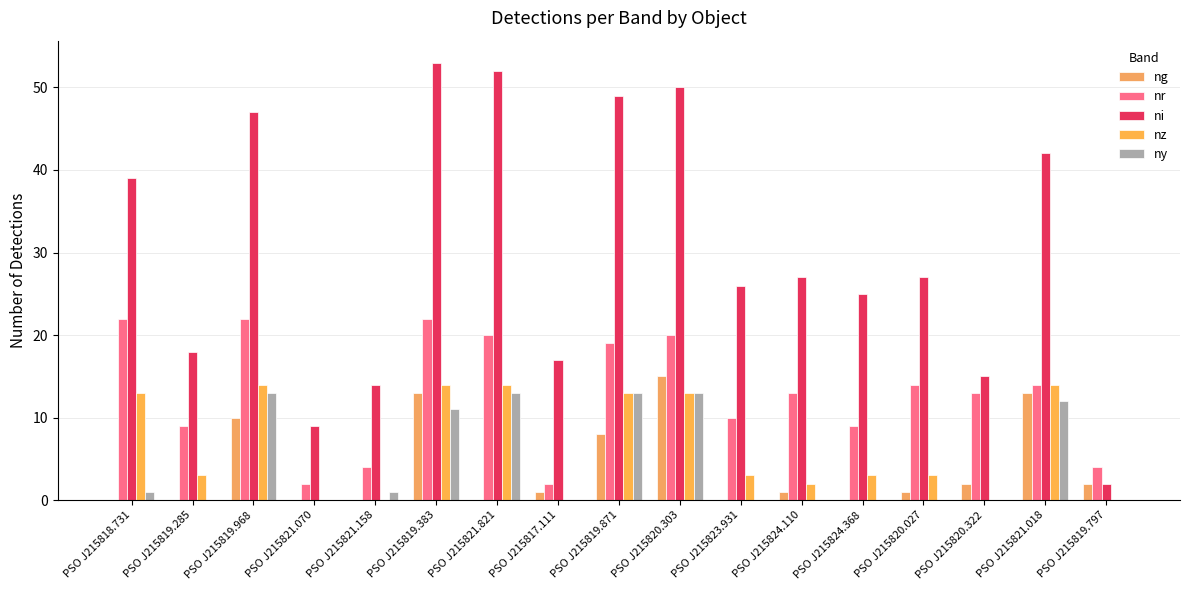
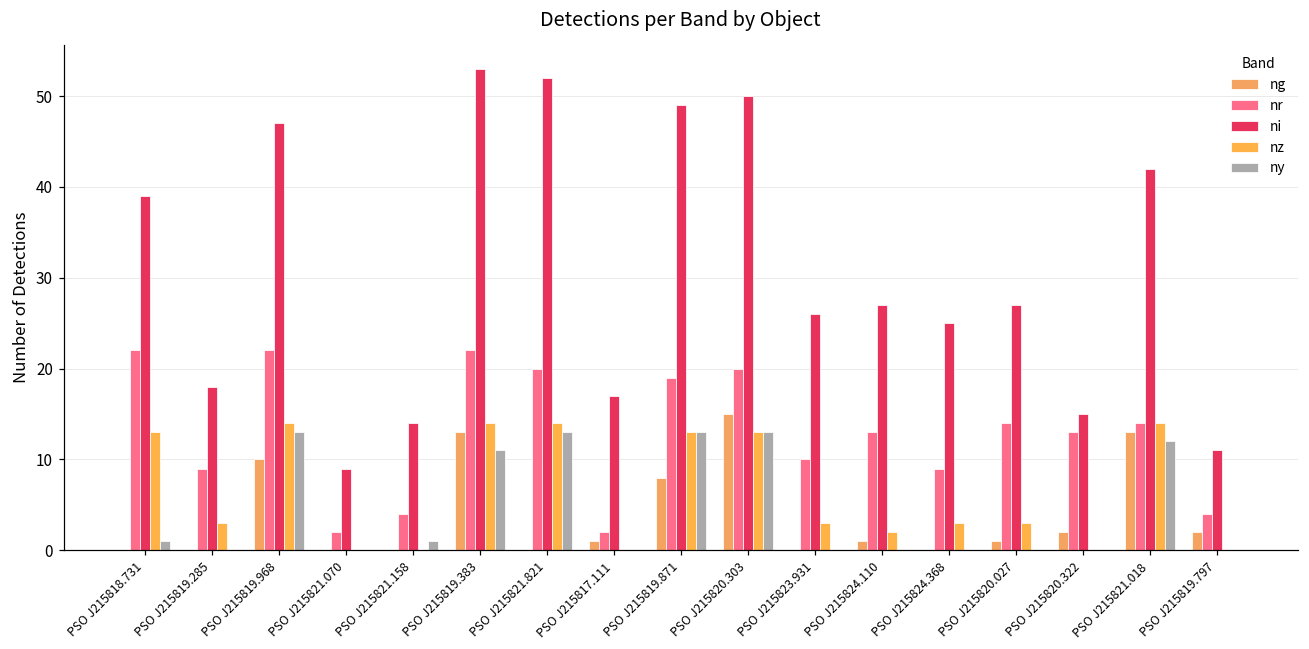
ni, PSO J215819.797: 2 -> 11
